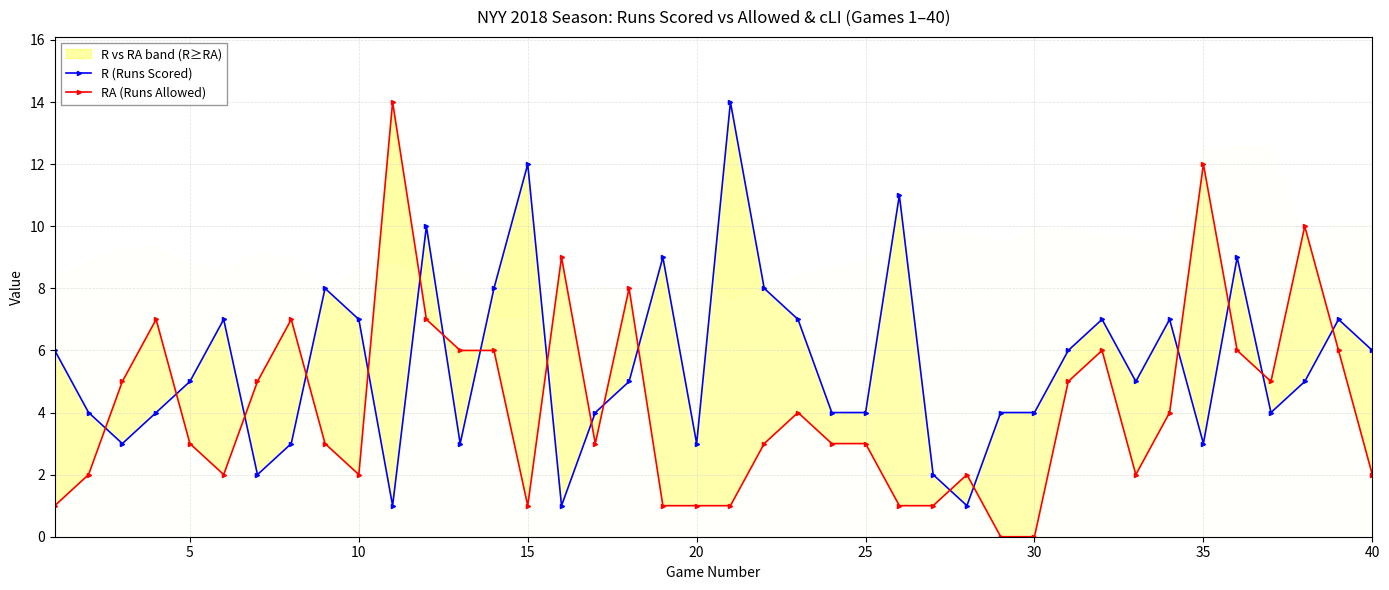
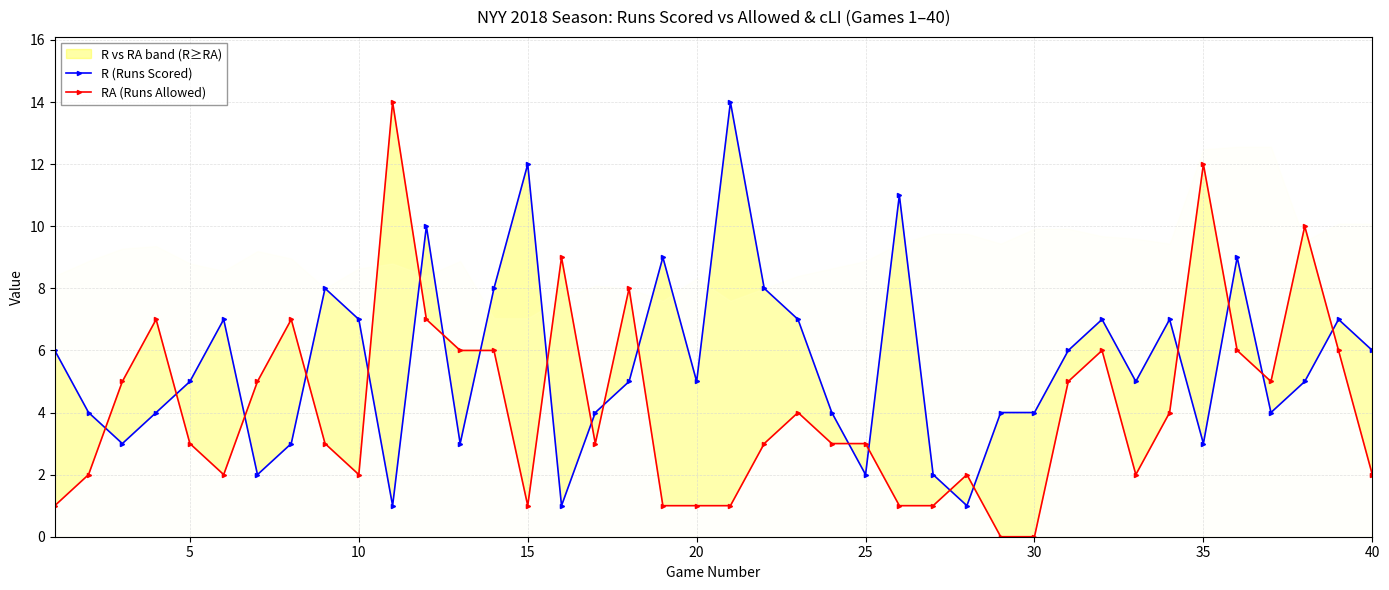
R (Runs Scored), 20: 3 -> 5
R (Runs Scored), 25: 4 -> 2
